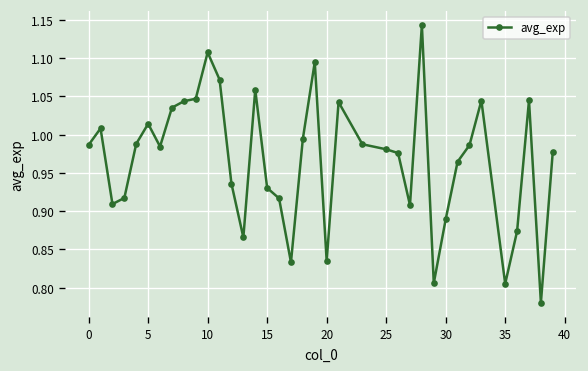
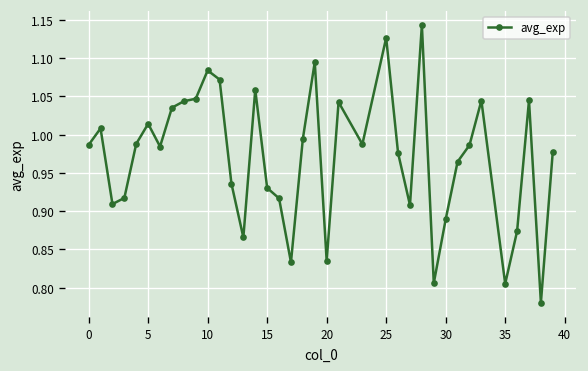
10: 1.11 -> 1.08
25: 0.98 -> 1.13
